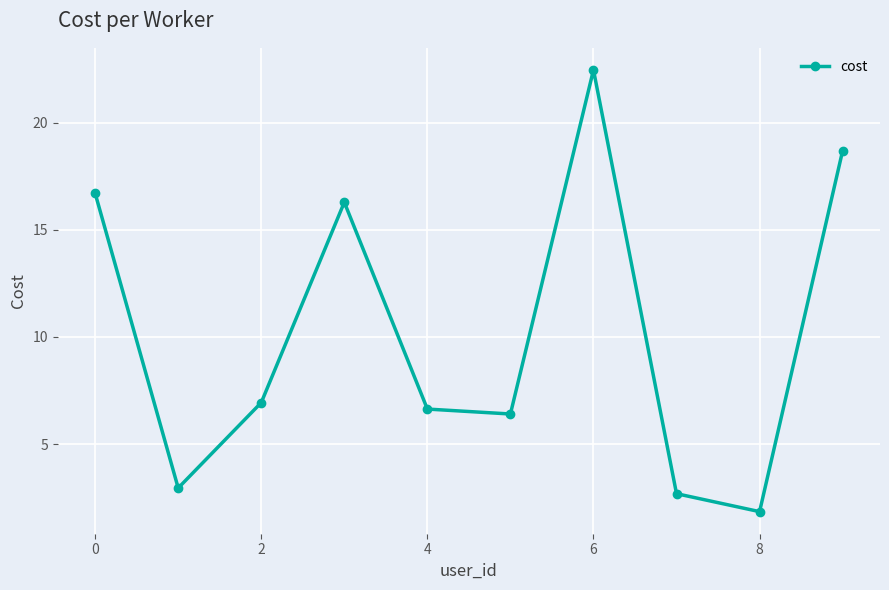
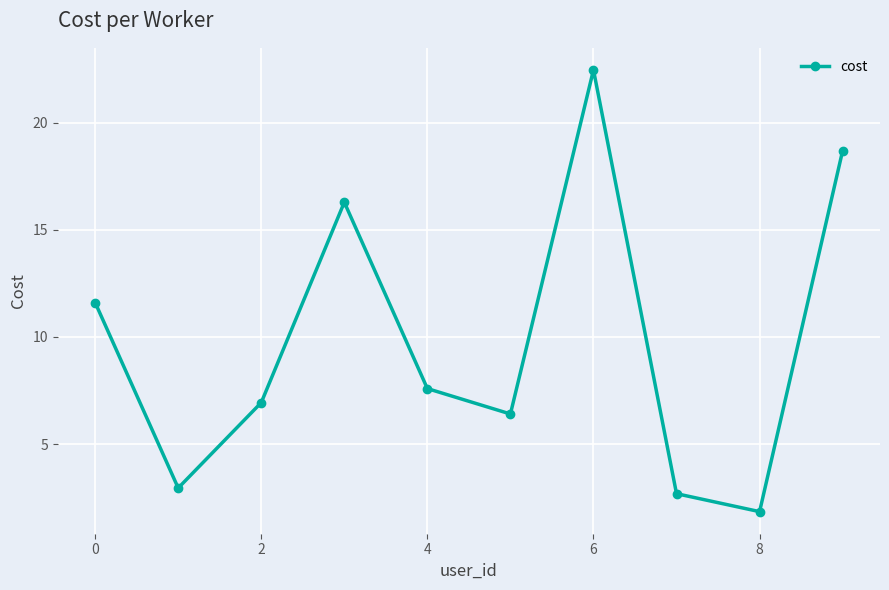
0: 16.7 -> 11.6
4: 6.6 -> 7.6
